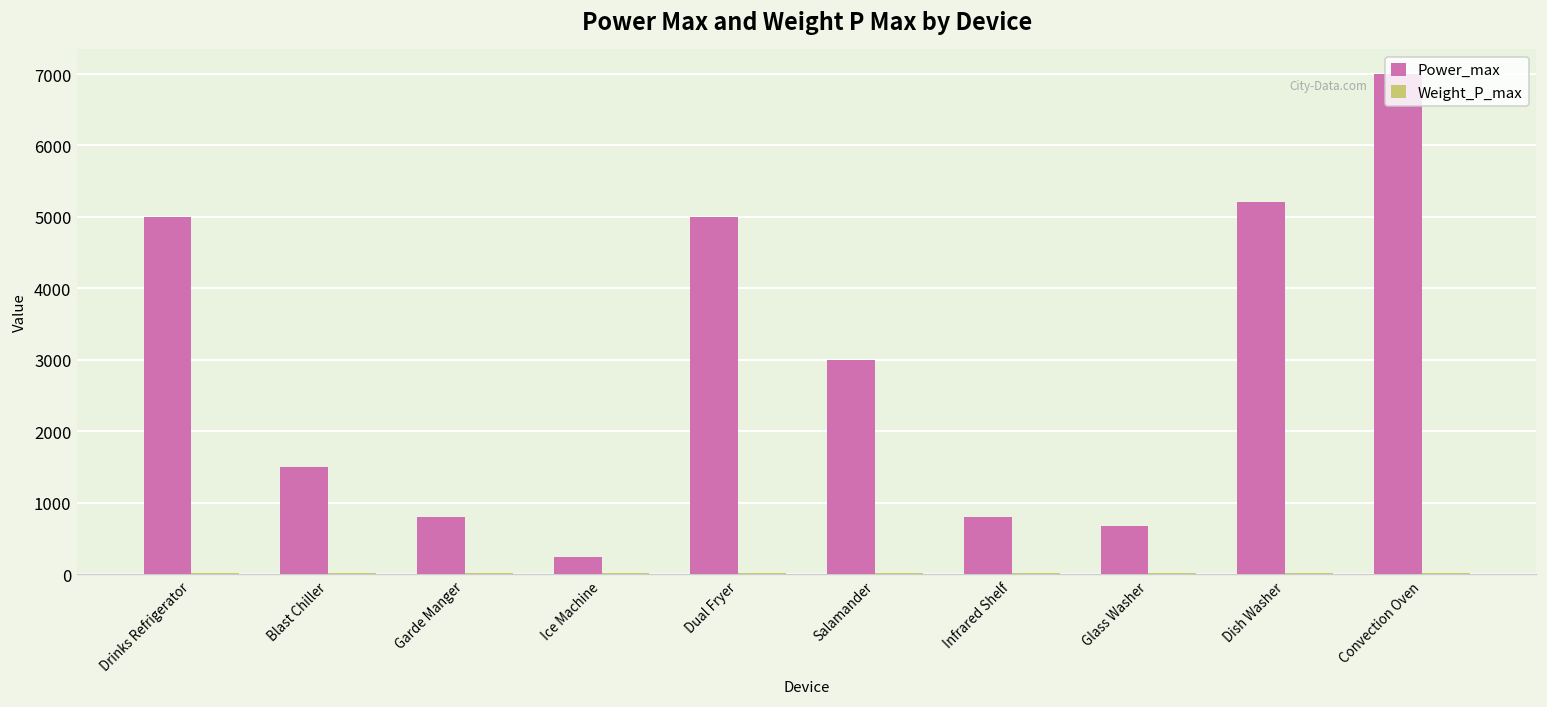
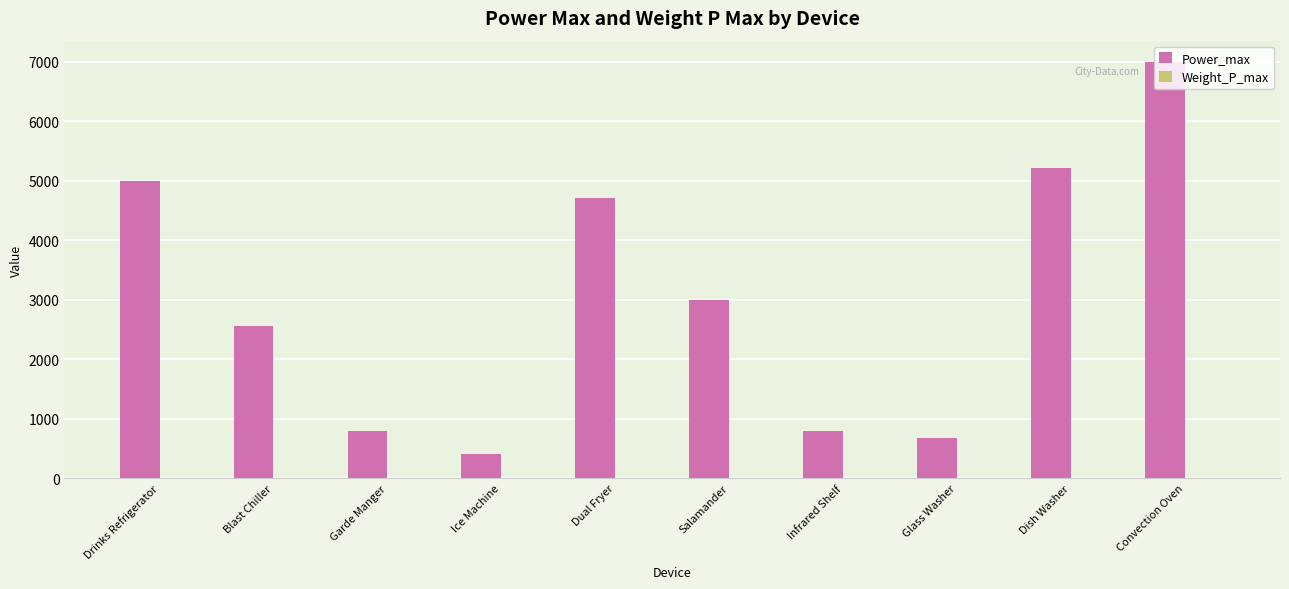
Power_max, Blast Chiller: 1500 -> 2600
Power_max, Ice Machine: 200 -> 400
Power_max, Dual Fryer: 5000 -> 4700
